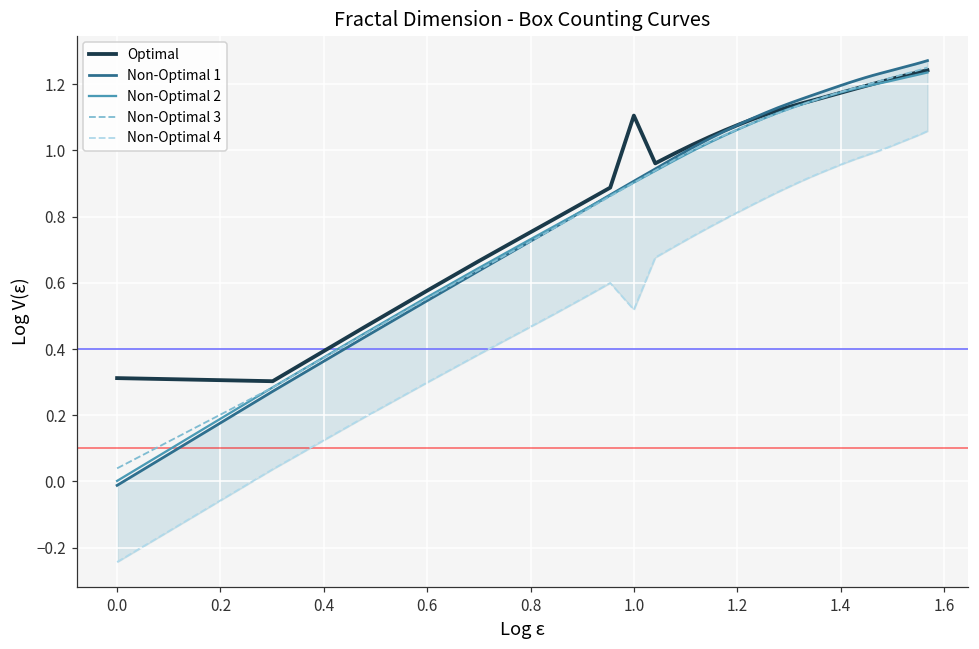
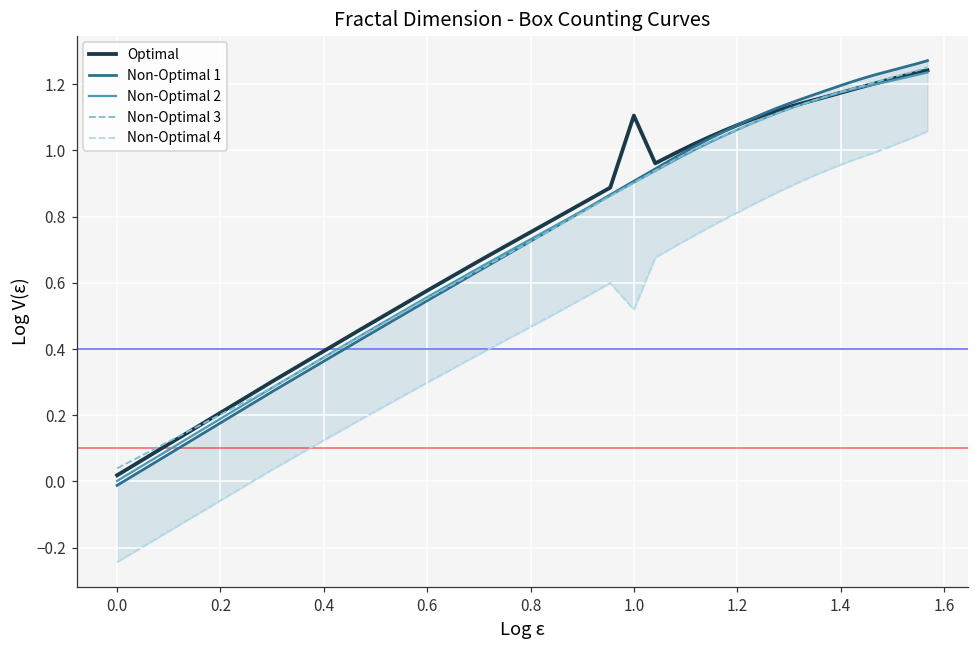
Optimal, 0.0: 0.31 -> 0.02
